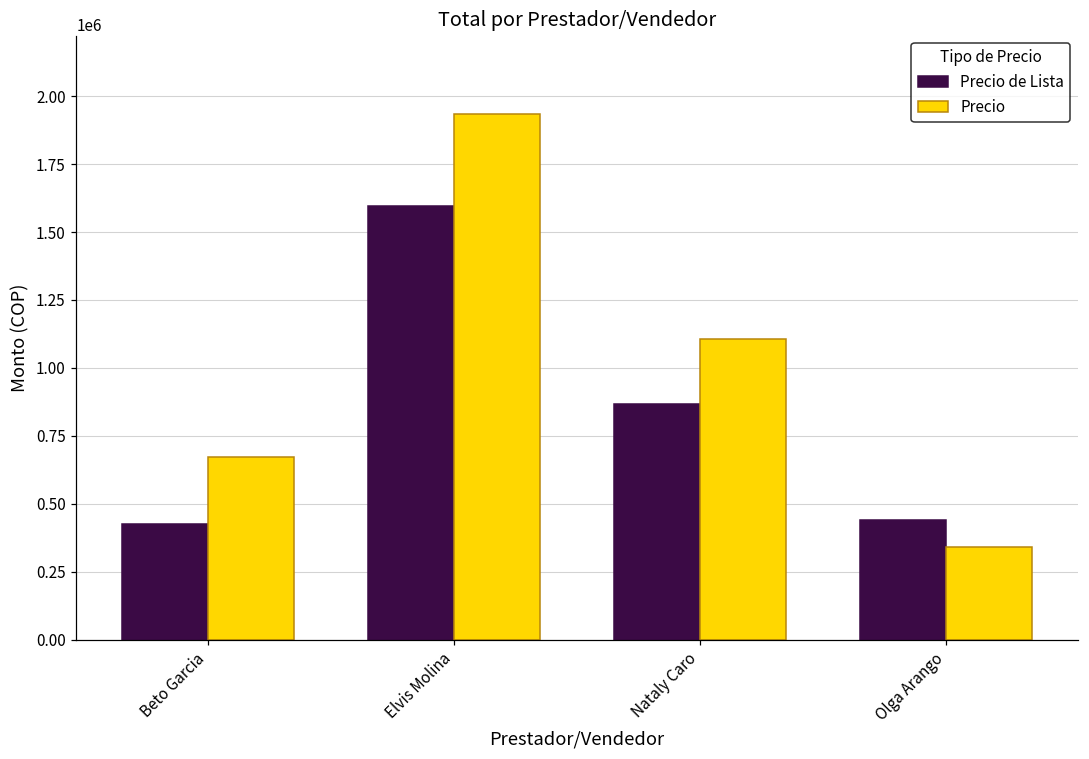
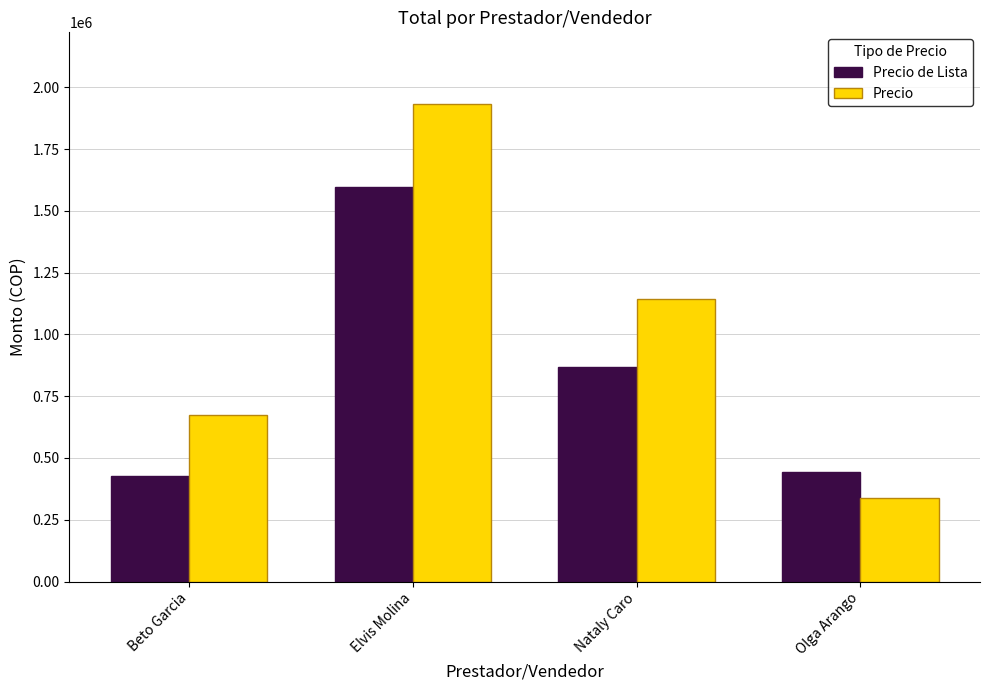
Precio, Nataly Caro: 1110000 -> 1140000
